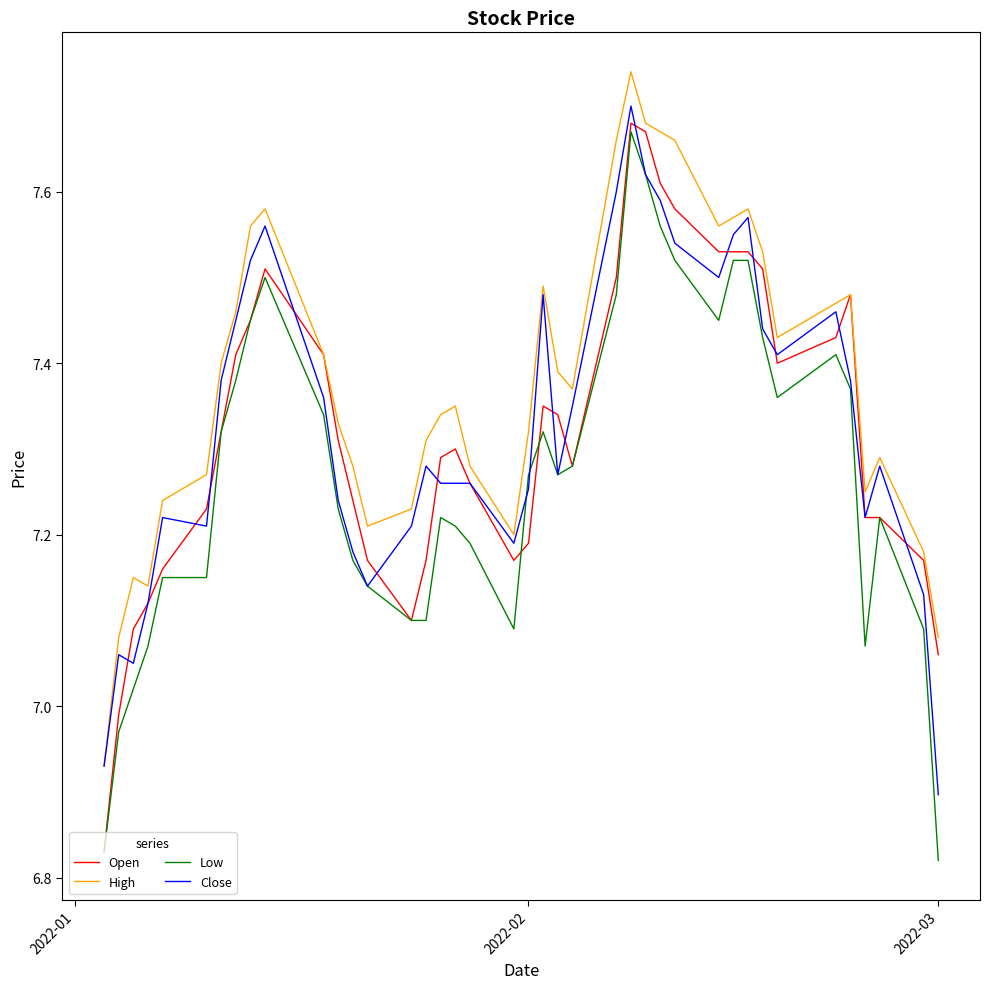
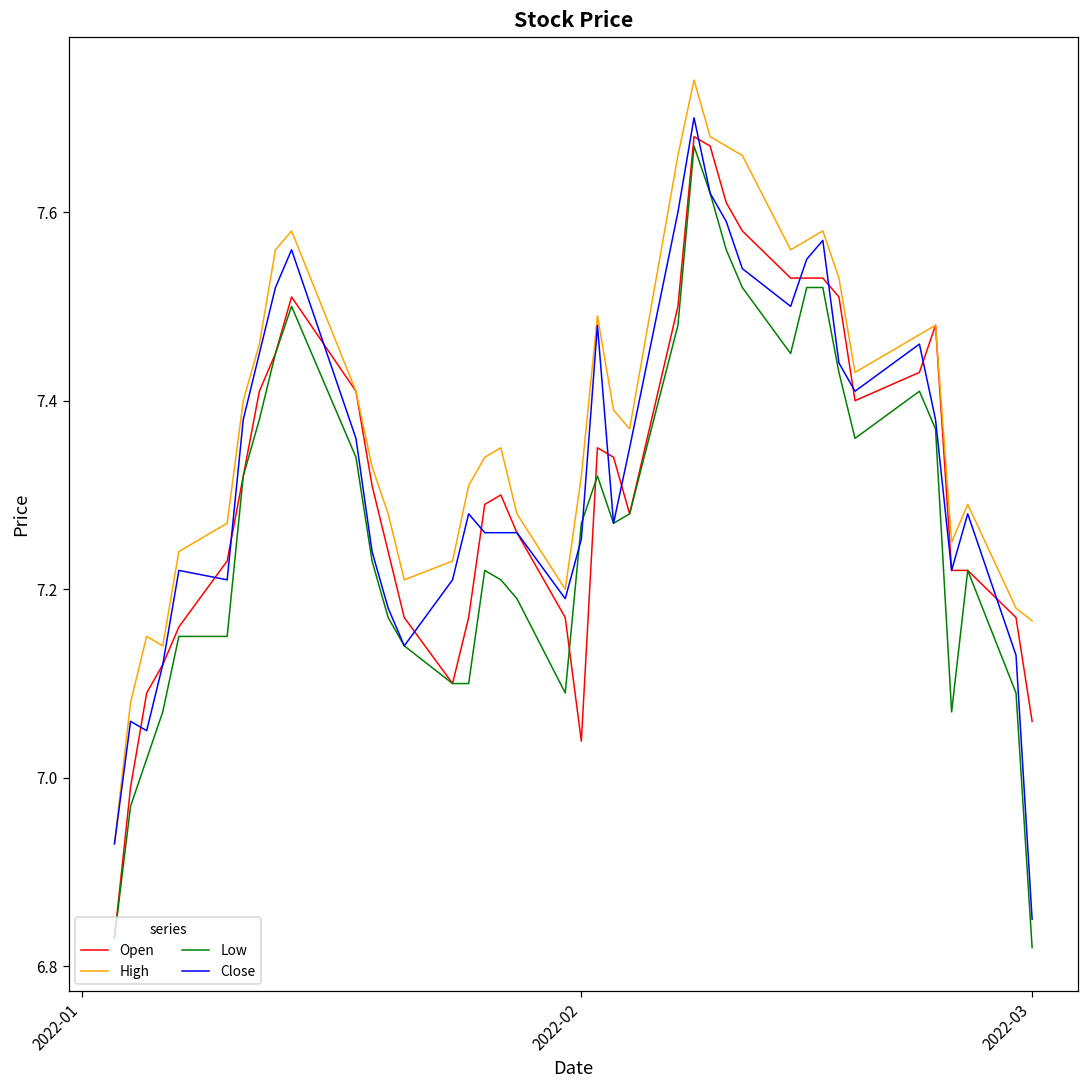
Open, 2022-02: 7.19 -> 7.04
High, 2022-03: 7.08 -> 7.17
Close, 2022-03: 6.90 -> 6.85
